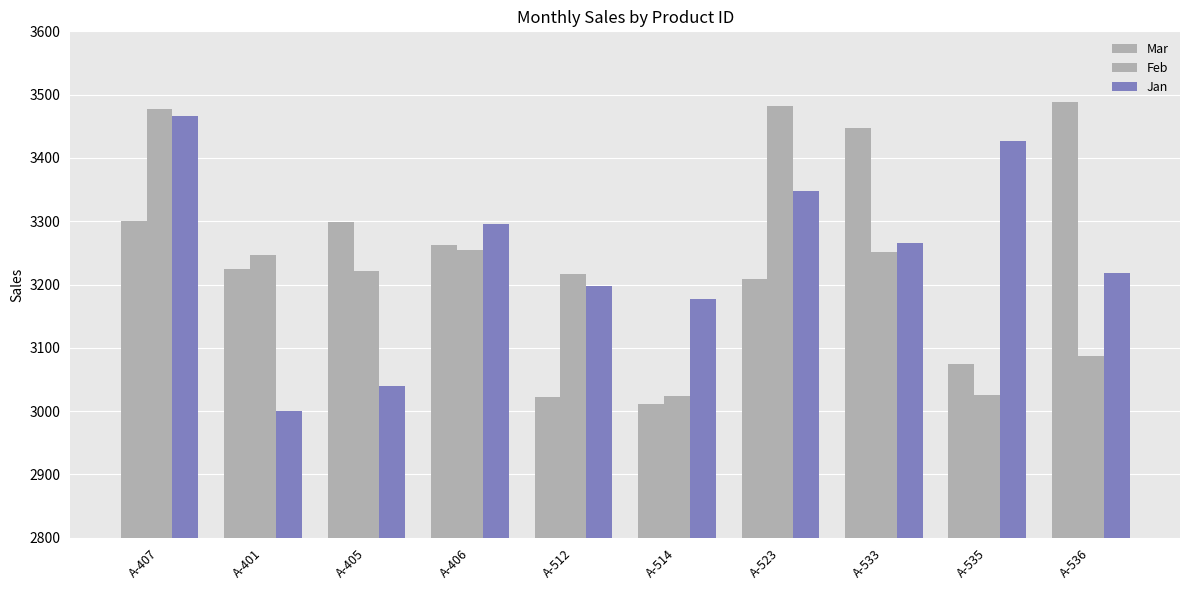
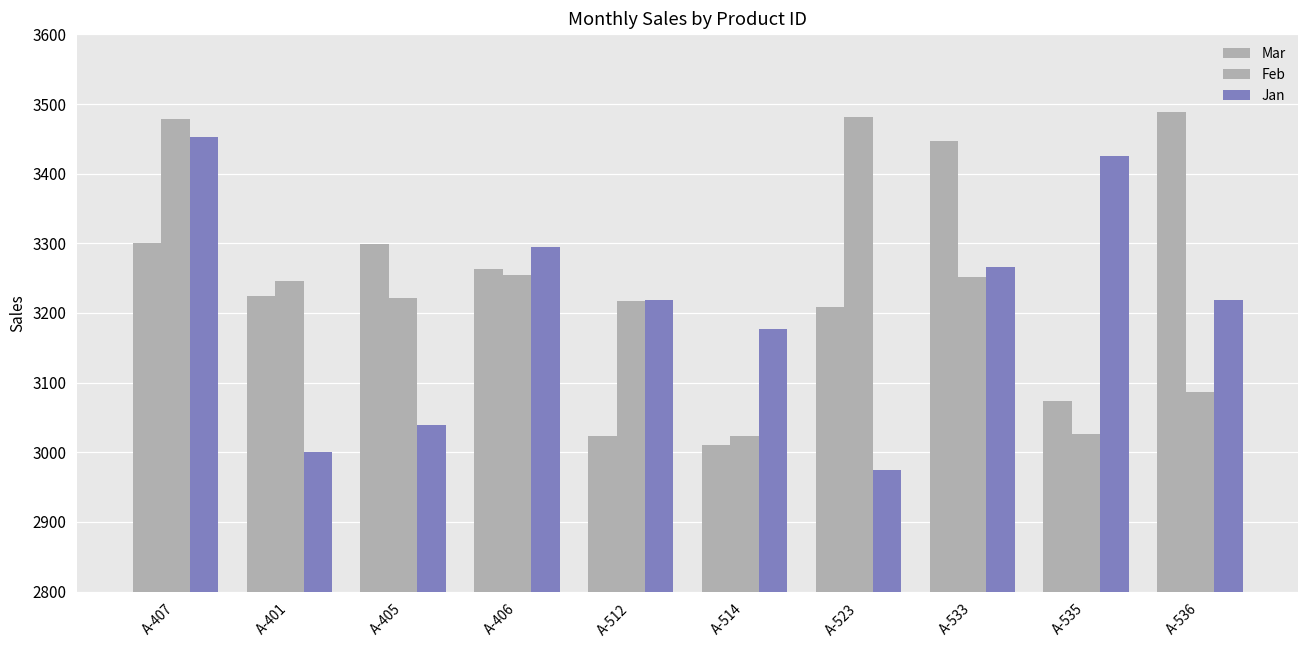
Jan, A-407: 3470 -> 3450
Jan, A-512: 3200 -> 3220
Jan, A-523: 3350 -> 2970
